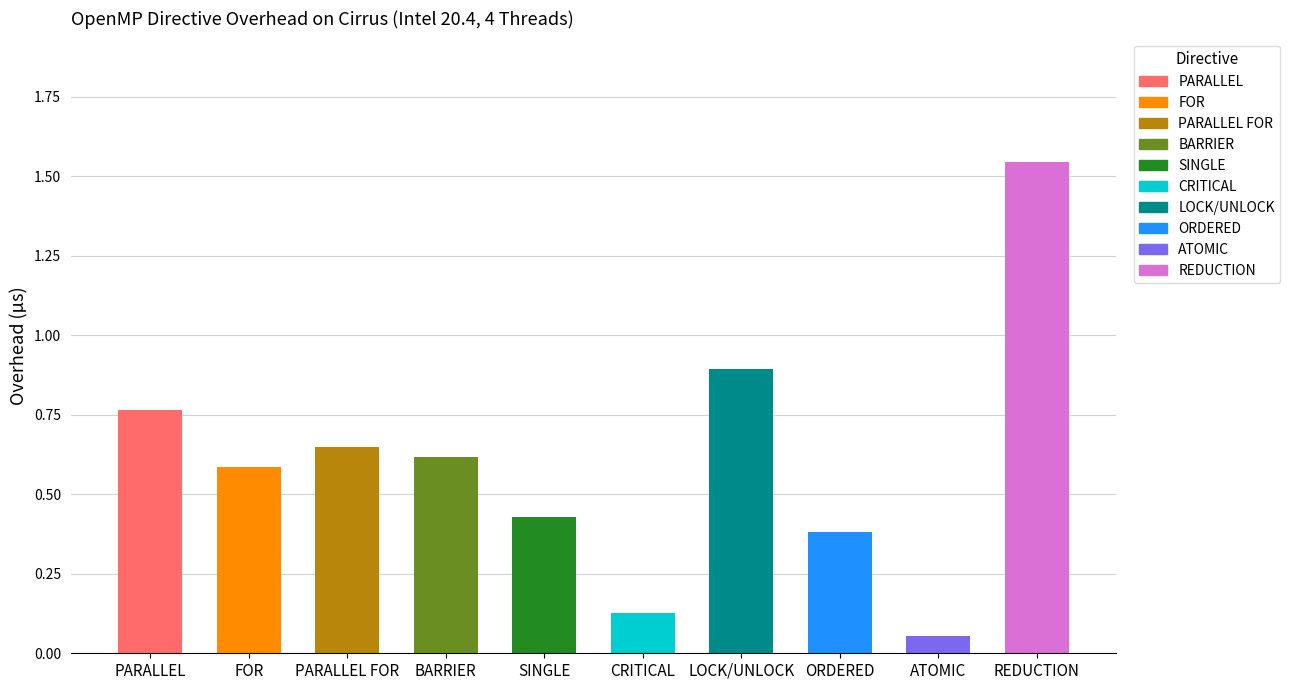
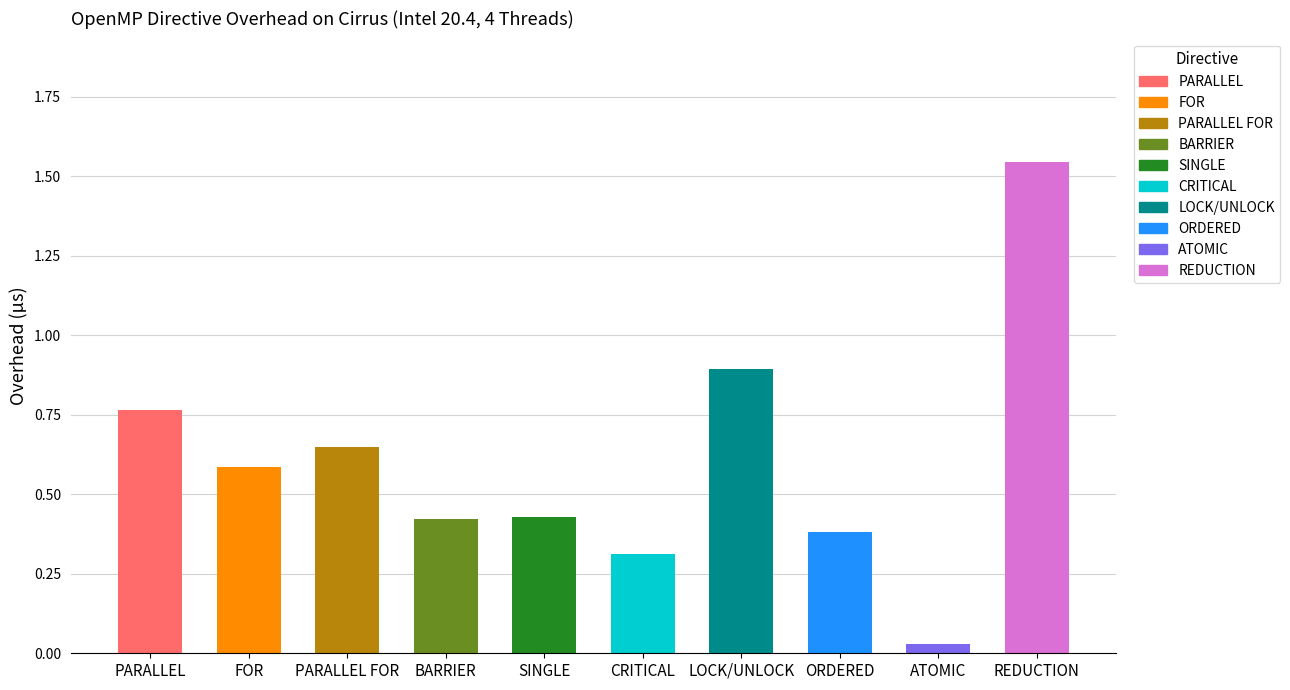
BARRIER: 0.62 -> 0.42
CRITICAL: 0.13 -> 0.31
ATOMIC: 0.06 -> 0.03
